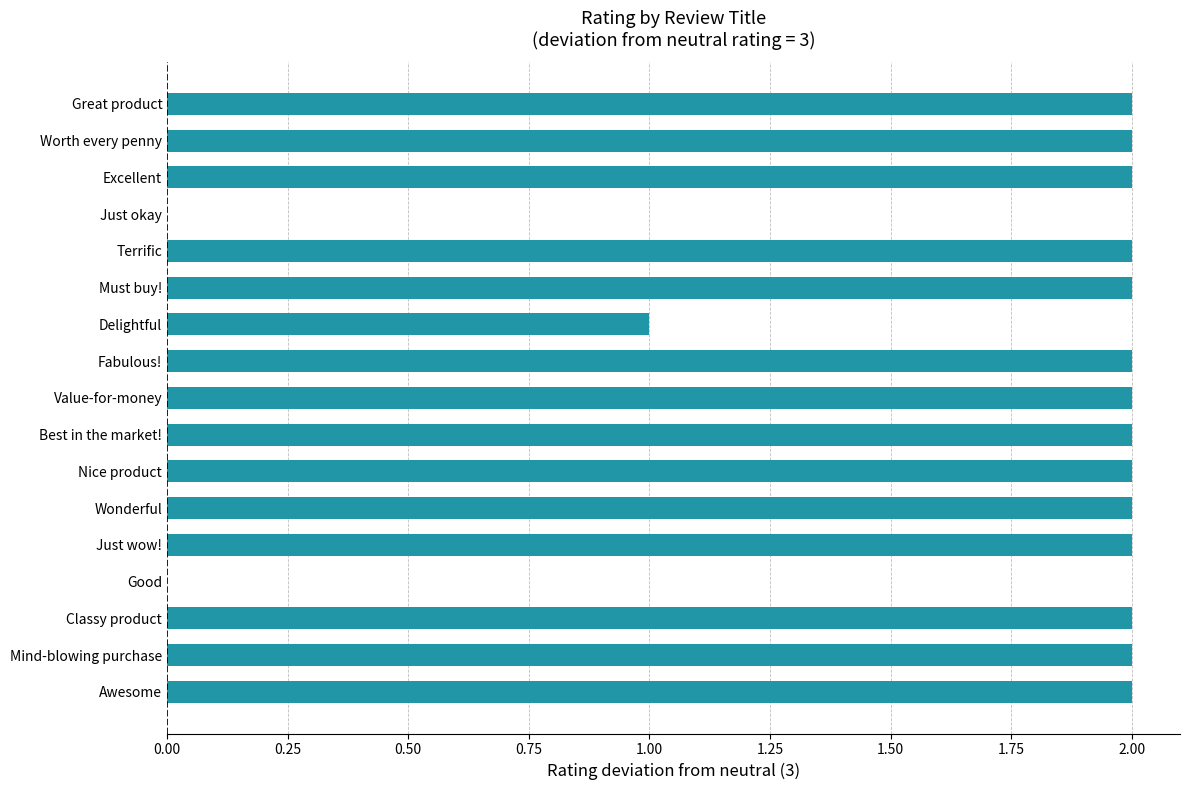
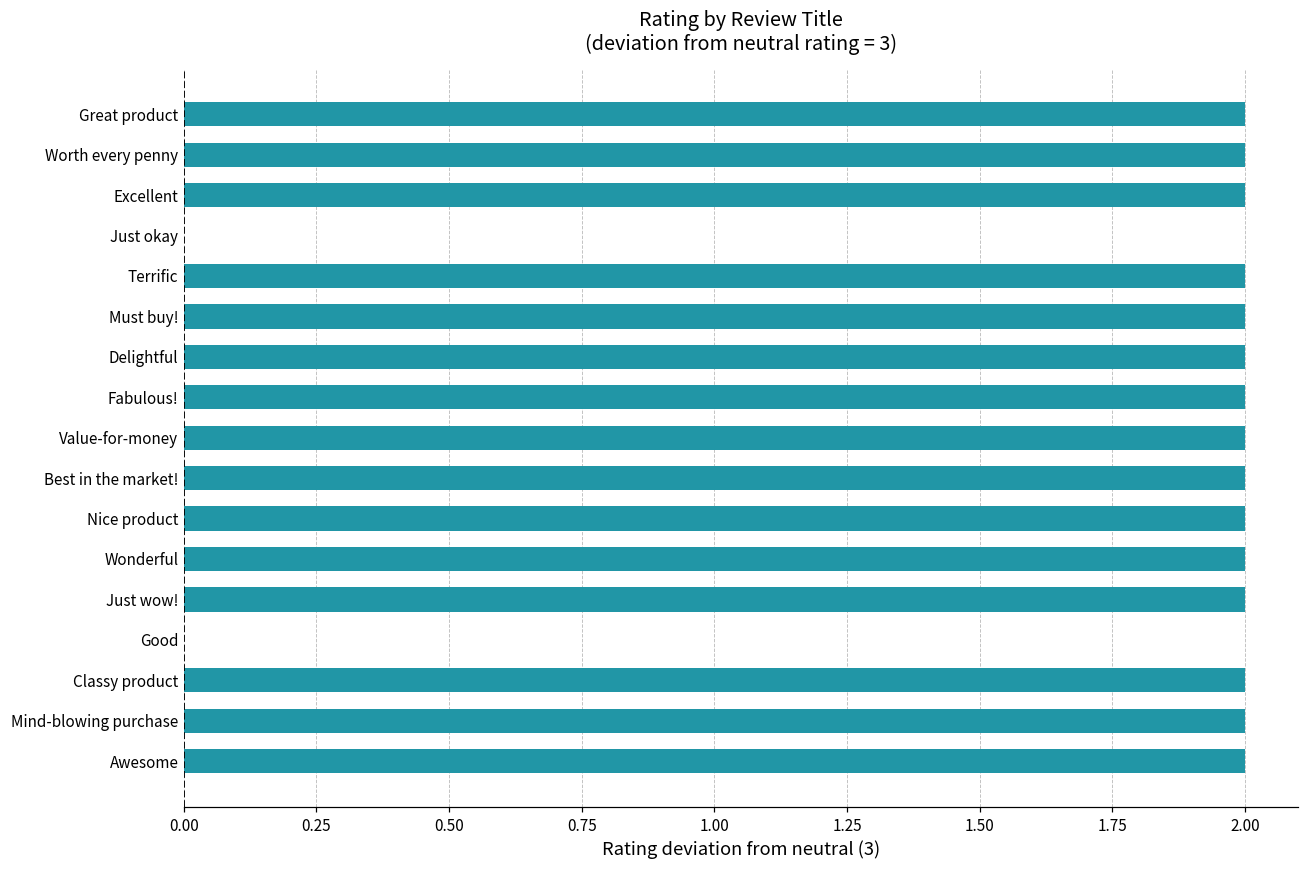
Delightful: 1.00 -> 2.00
